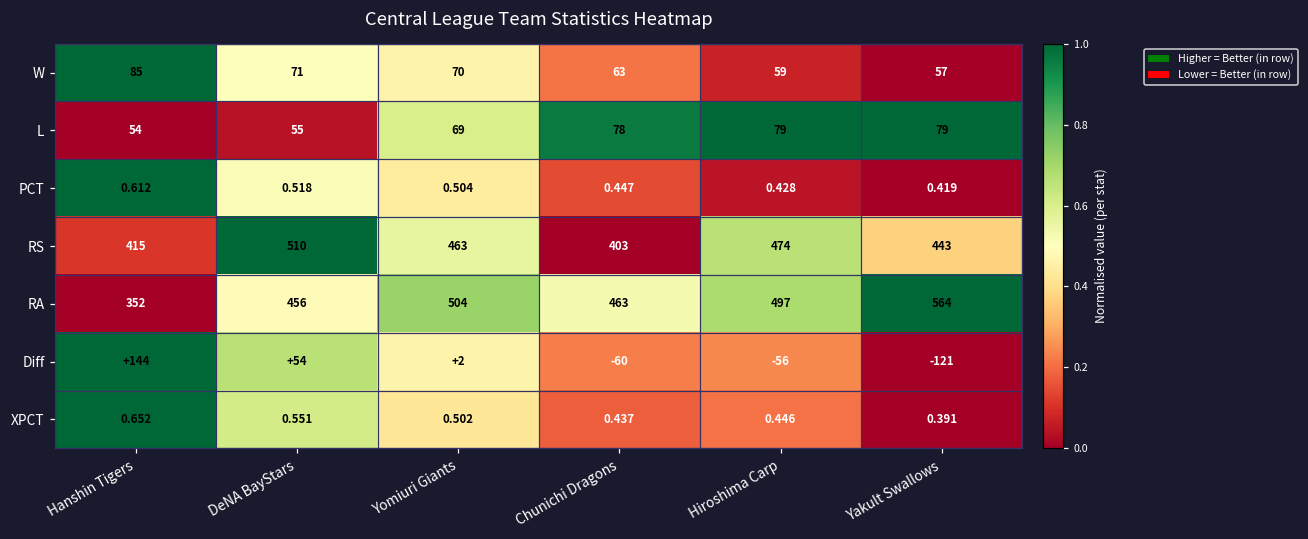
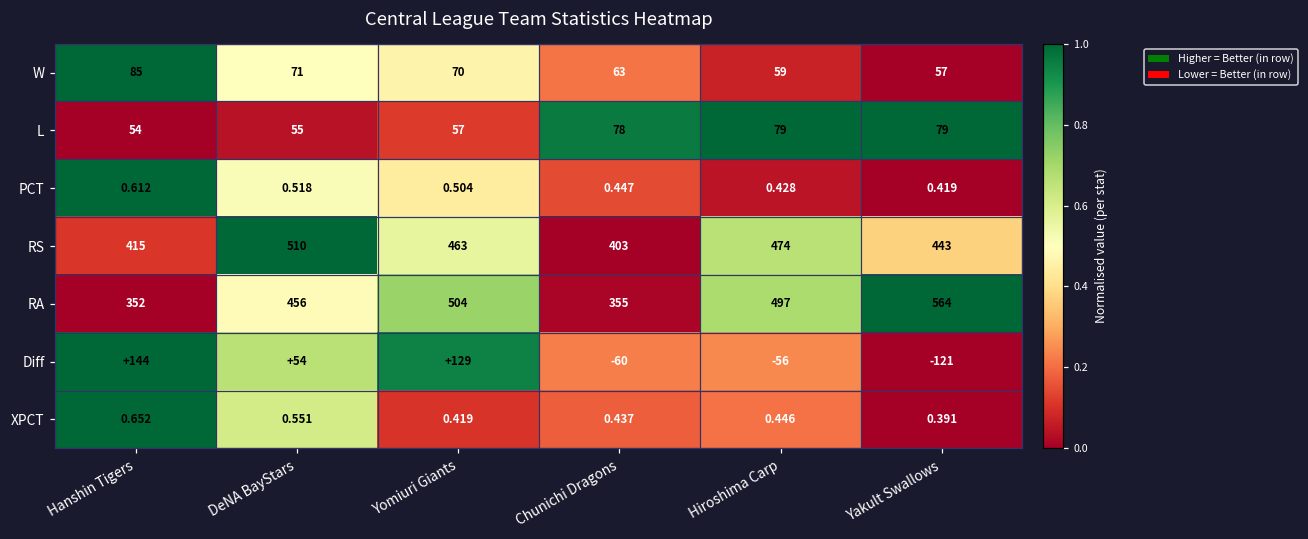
L, Yomiuri Giants: 69 -> 57
RA, Chunichi Dragons: 463 -> 355
Diff, Yomiuri Giants: +2 -> +129
XPCT, Yomiuri Giants: 0.502 -> 0.419
